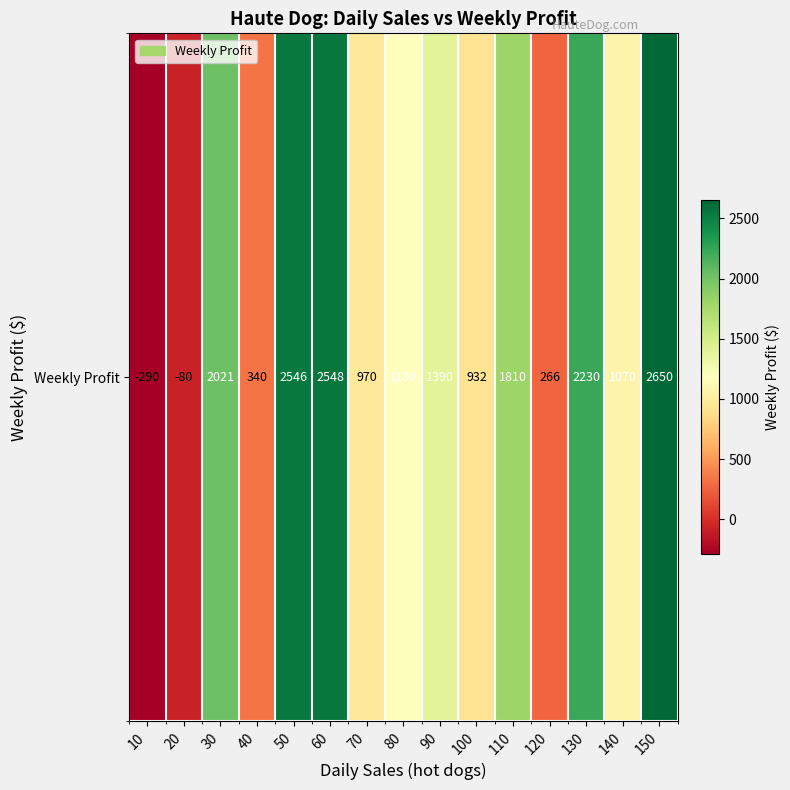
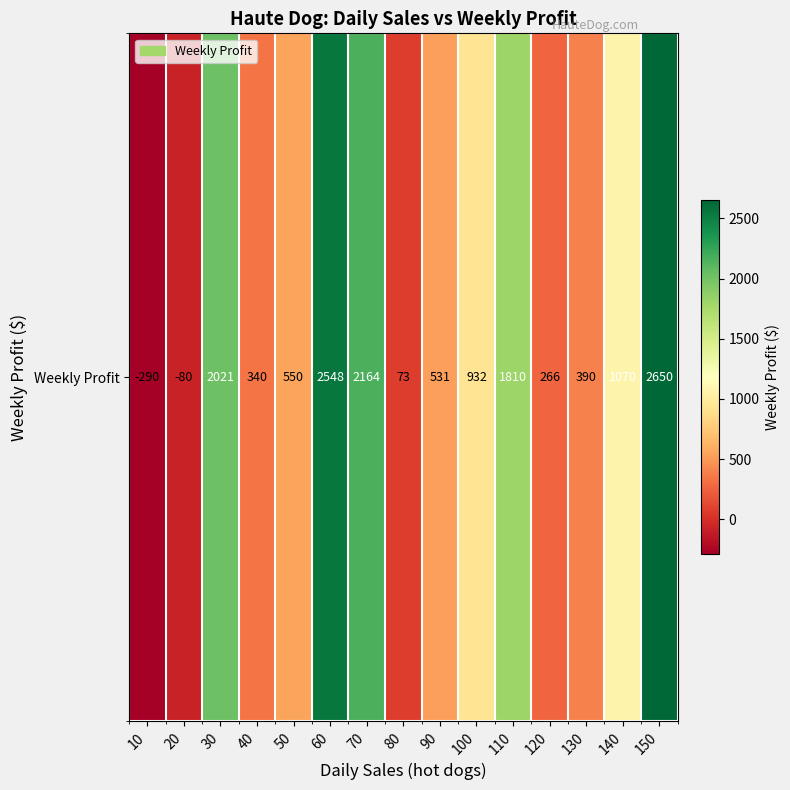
Weekly Profit, 50: 2546 -> 550
Weekly Profit, 70: 970 -> 2164
Weekly Profit, 80: 1180 -> 73
Weekly Profit, 90: 1390 -> 531
Weekly Profit, 130: 2230 -> 390
